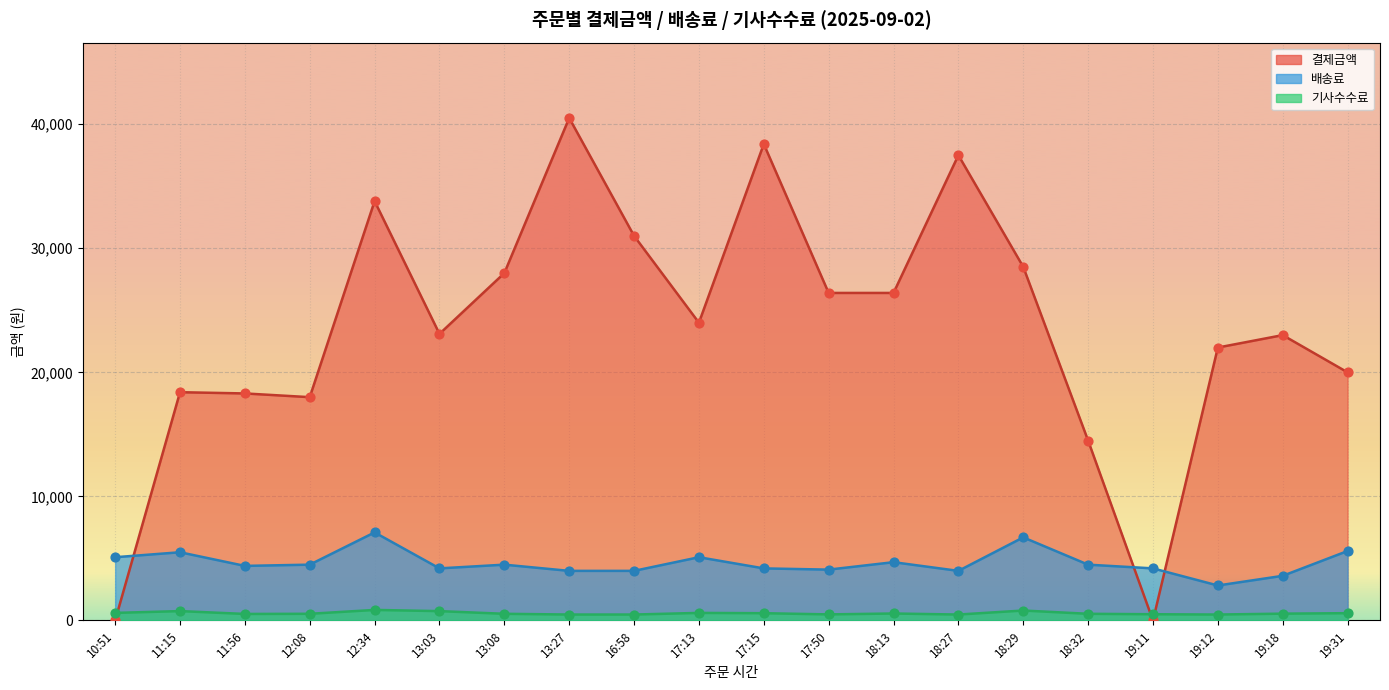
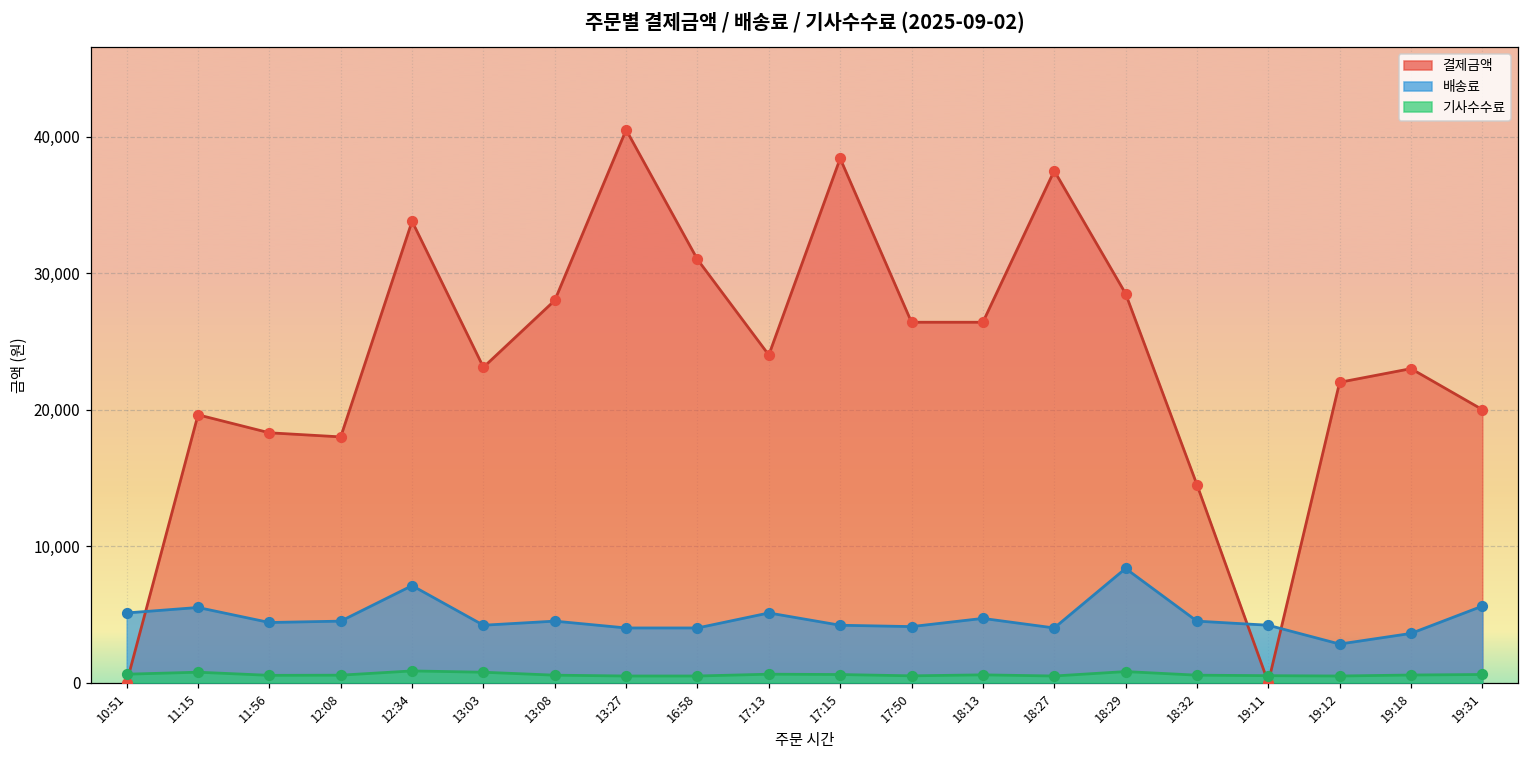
결제금액, 11:15: 18,400 -> 19,600
배송료, 18:29: 6,700 -> 8,400
